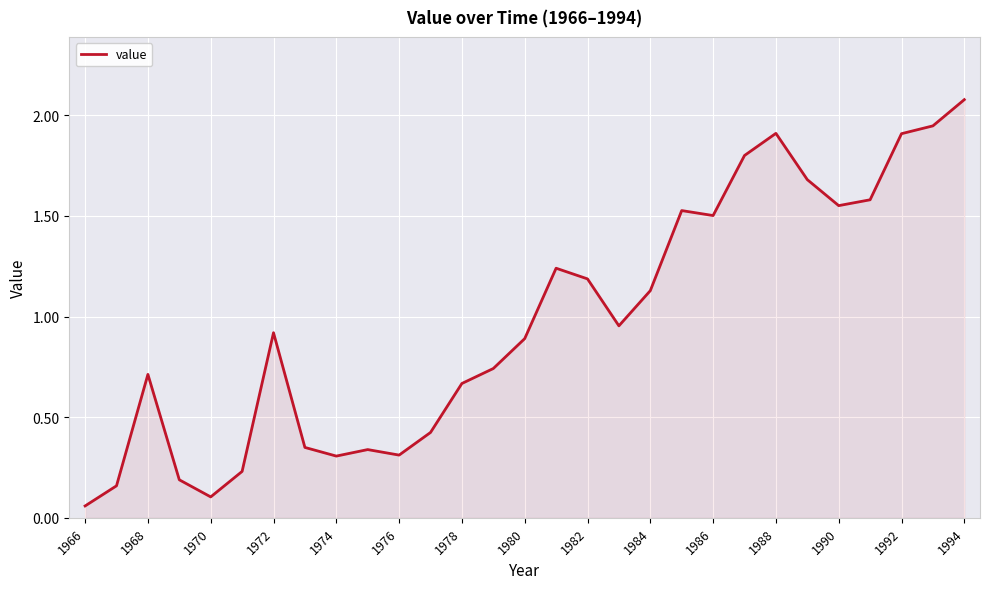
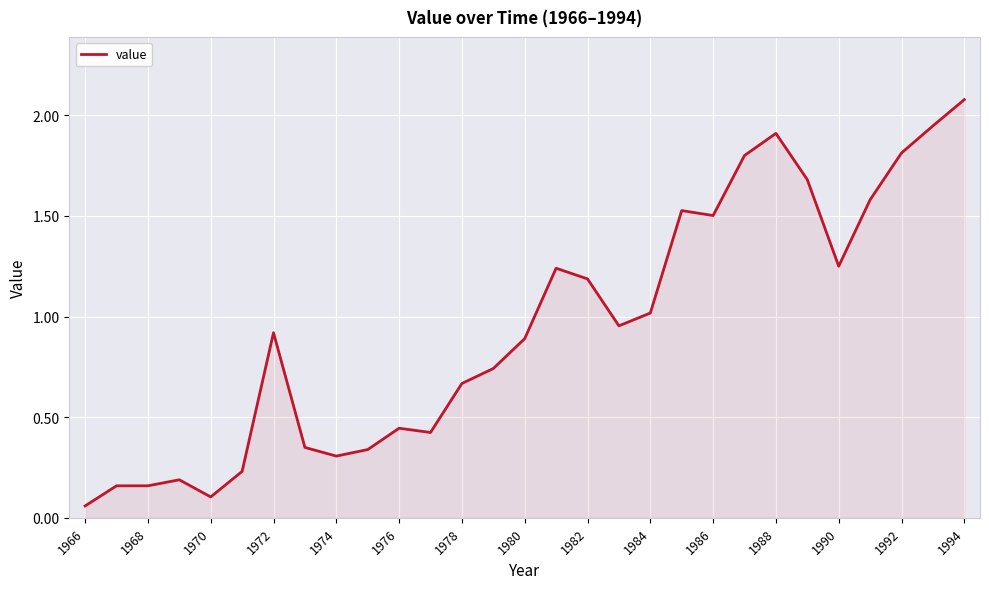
1968: 0.71 -> 0.16
1976: 0.31 -> 0.45
1984: 1.13 -> 1.02
1990: 1.55 -> 1.25
1992: 1.91 -> 1.81
